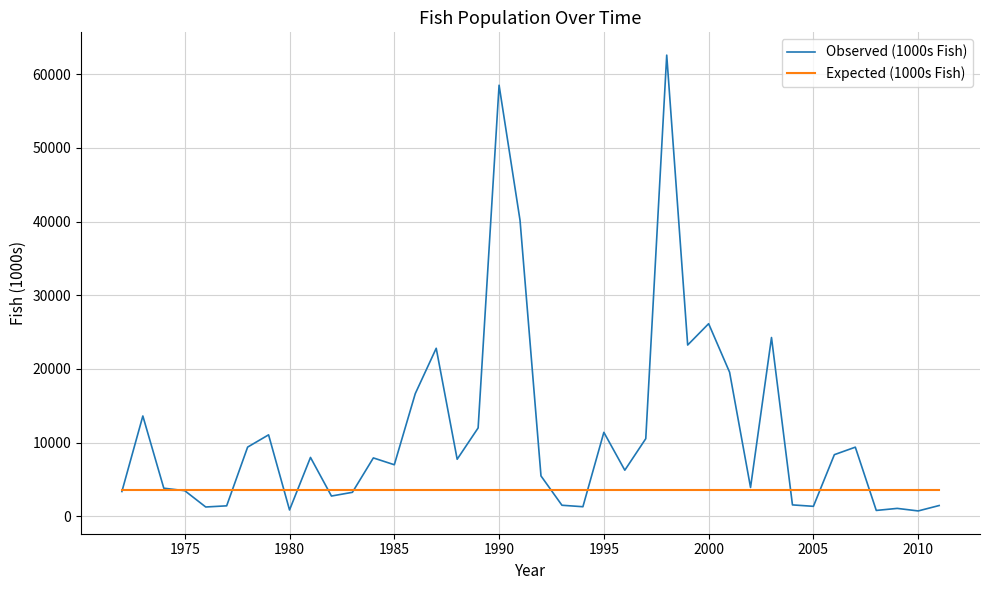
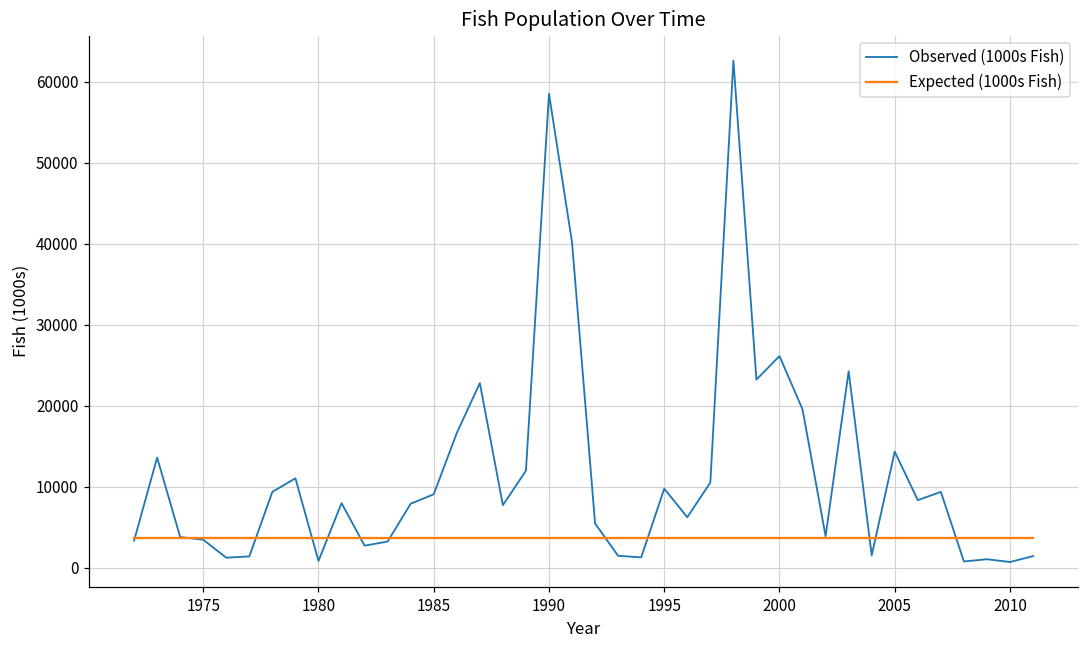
Observed (1000s Fish), 1985: 7000 -> 9000
Observed (1000s Fish), 1995: 11000 -> 10000
Observed (1000s Fish), 2005: 1000 -> 14000
